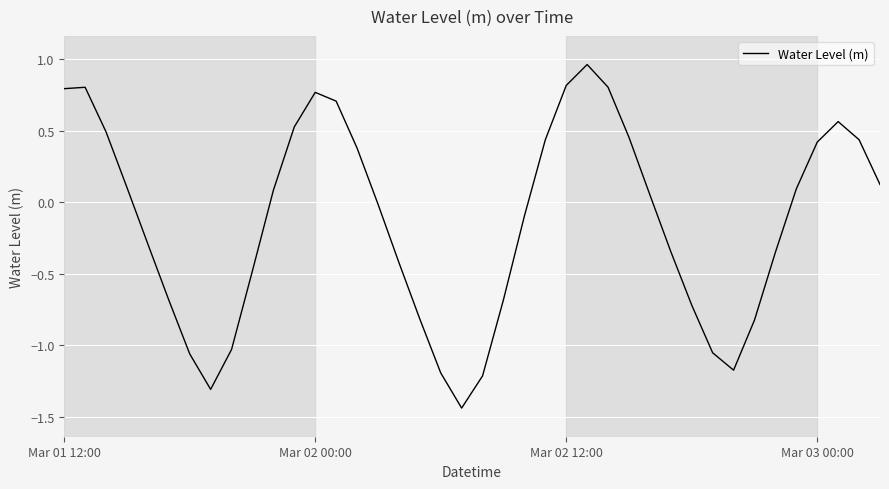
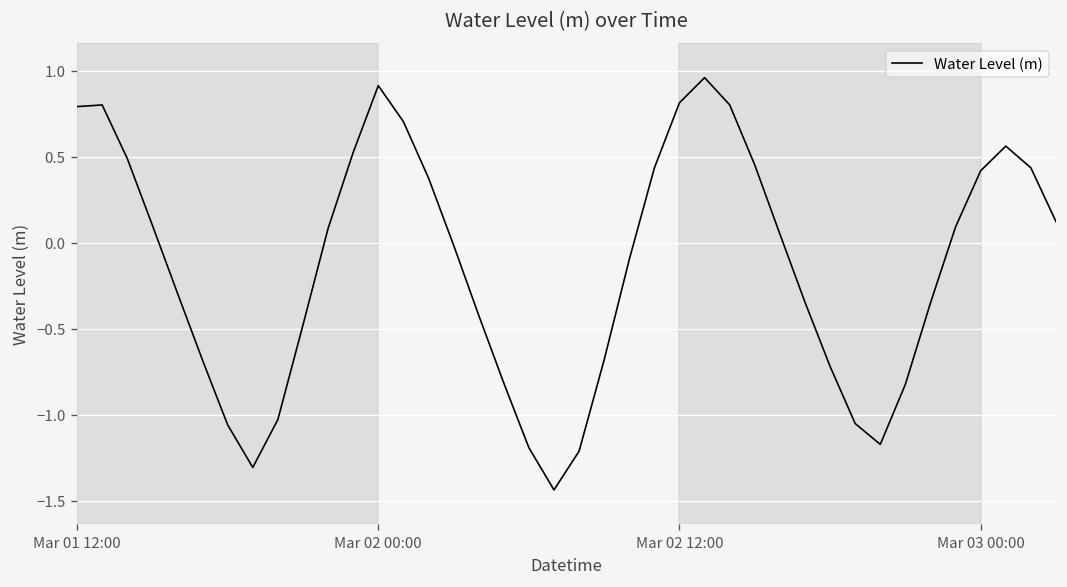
Mar 02 00:00: 0.77 -> 0.91
